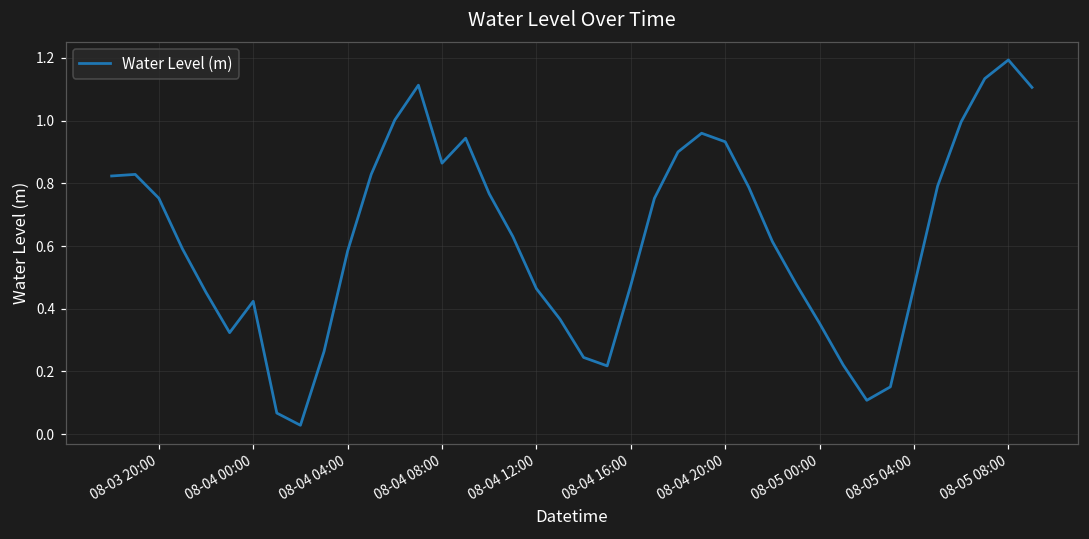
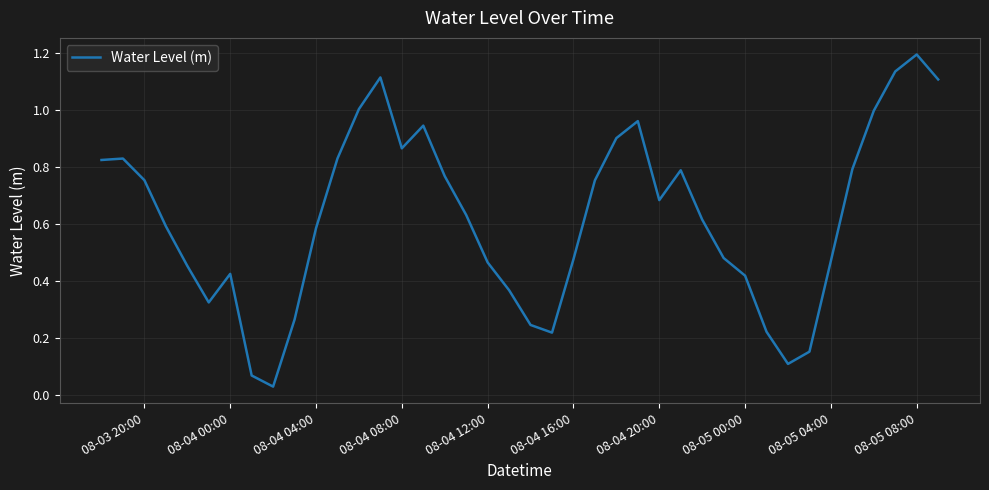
08-04 20:00: 0.93 -> 0.68
08-05 00:00: 0.35 -> 0.42
